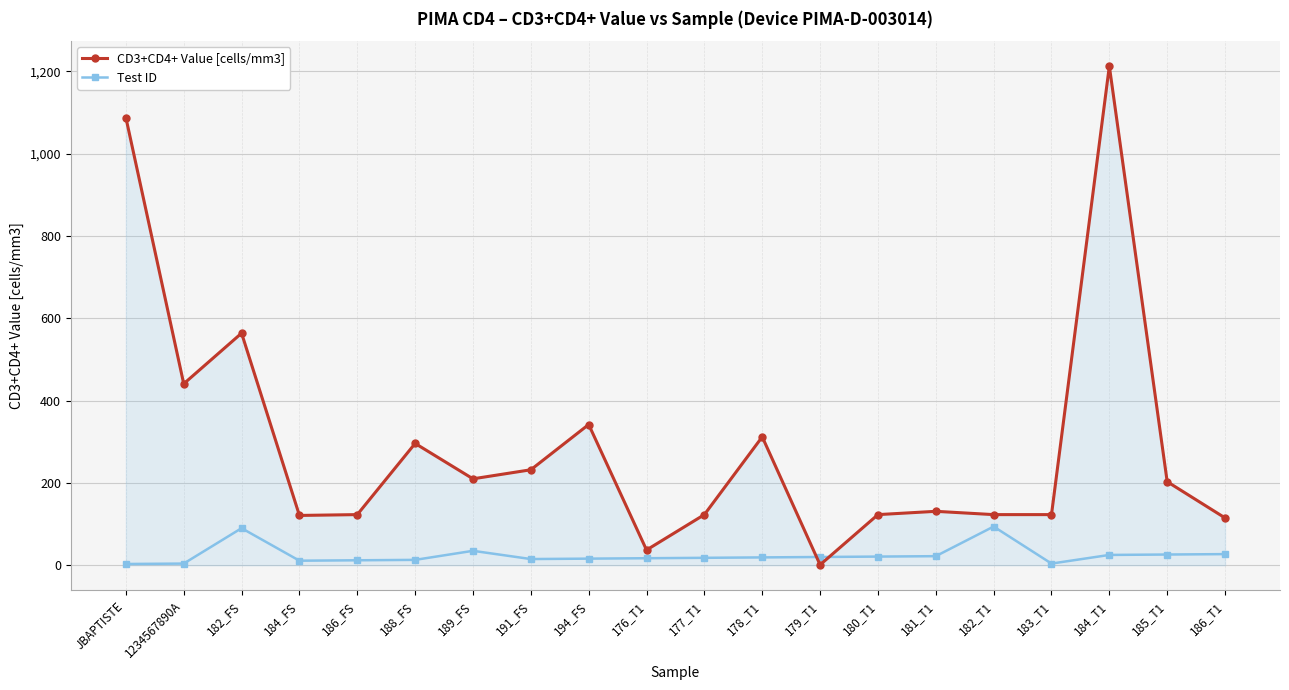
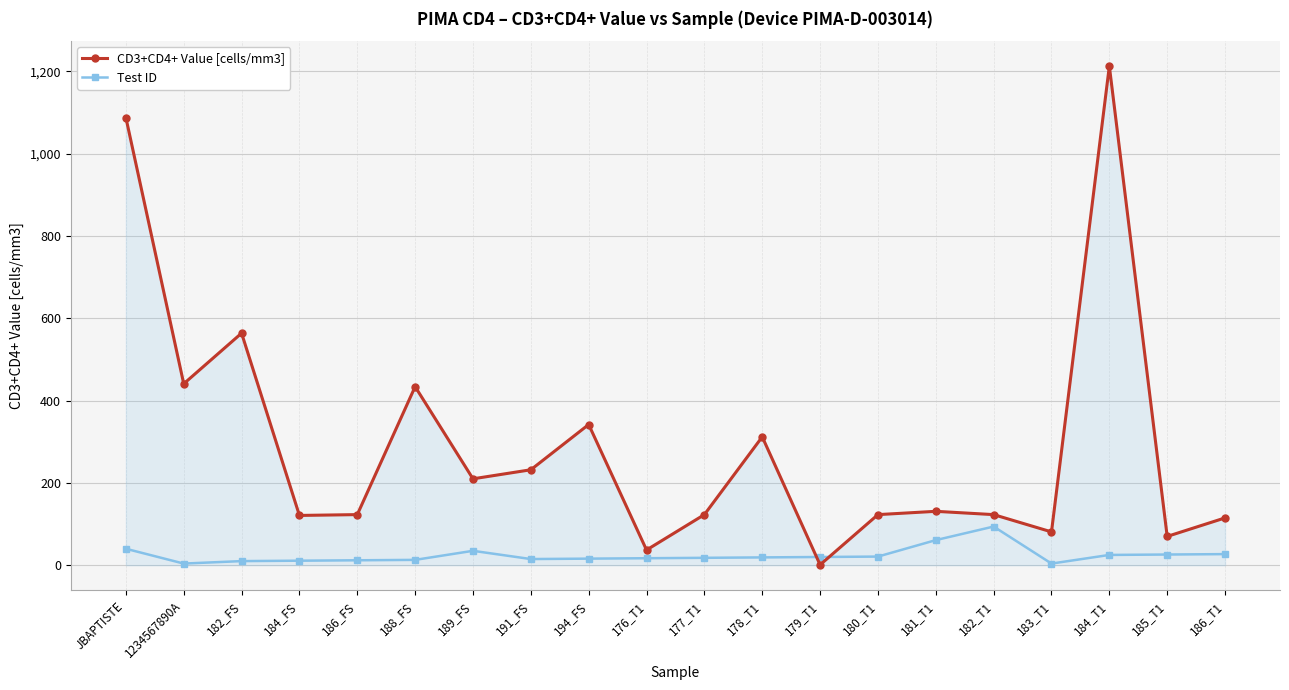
Test ID, JBAPTISTE: 0 -> 40
Test ID, 182_FS: 90 -> 10
CD3+CD4+ Value [cells/mm3], 188_FS: 300 -> 430
Test ID, 181_T1: 20 -> 60
CD3+CD4+ Value [cells/mm3], 183_T1: 120 -> 80
CD3+CD4+ Value [cells/mm3], 185_T1: 200 -> 70
